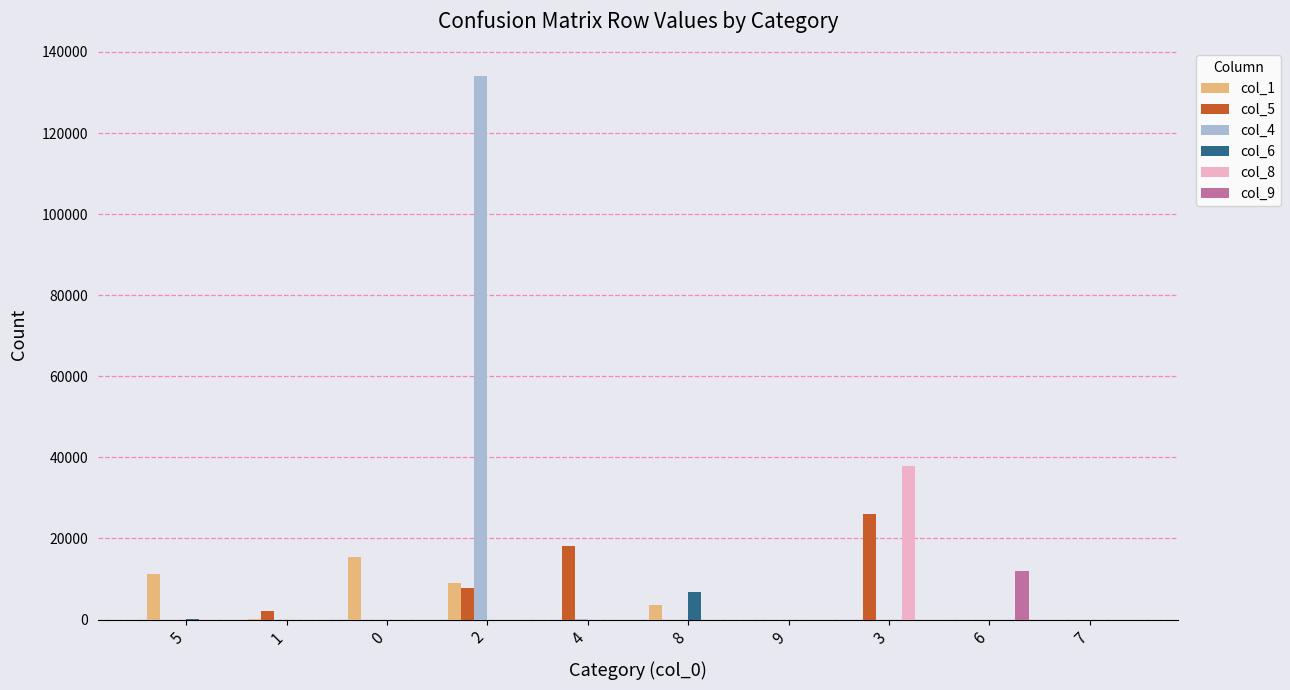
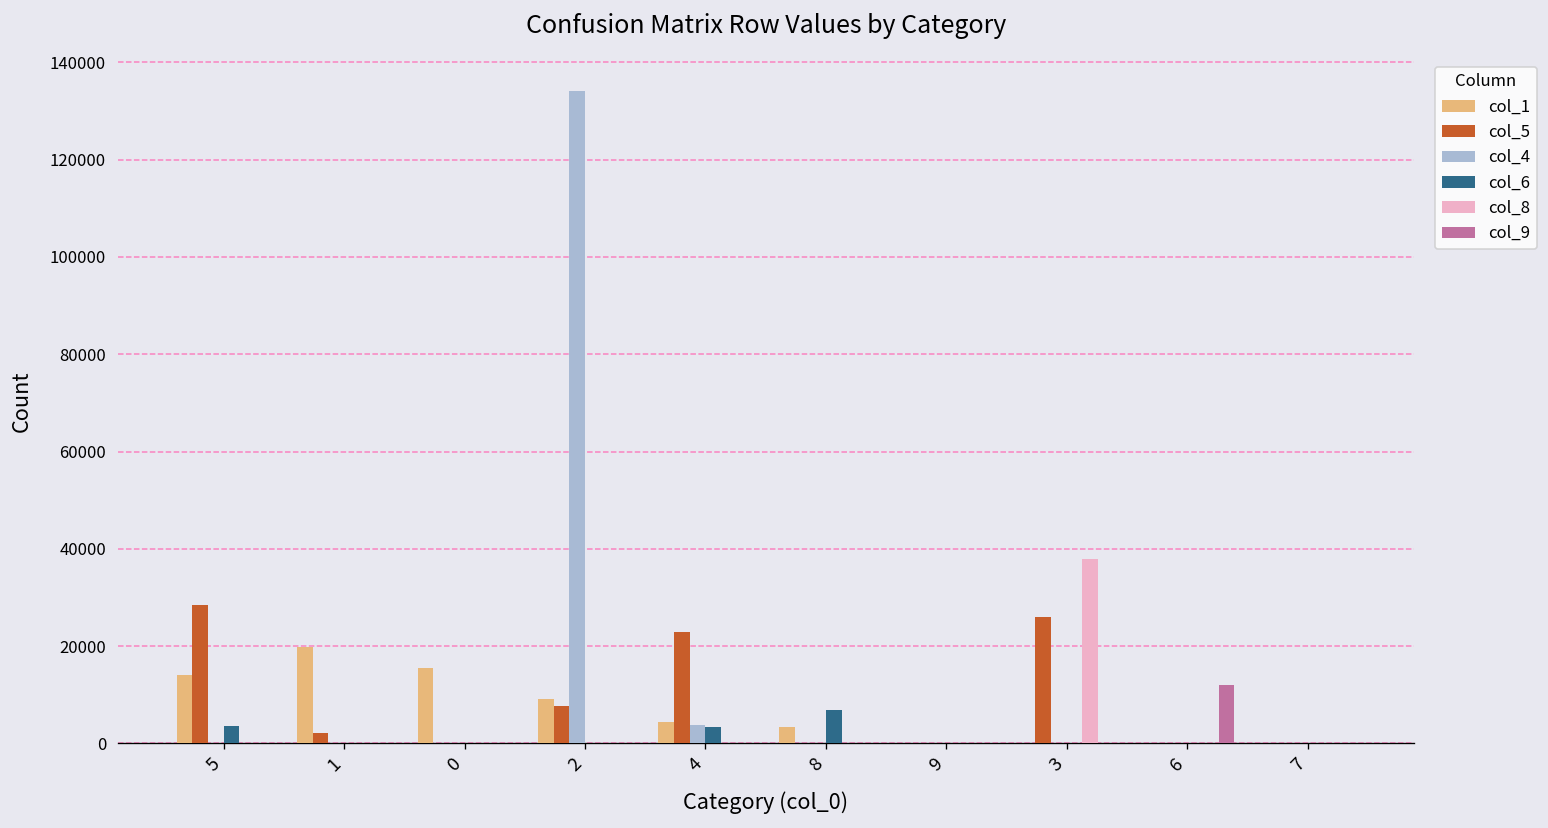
col_1, 5: 11000 -> 14000
col_5, 5: 0 -> 28000
col_6, 5: 0 -> 4000
col_1, 1: 0 -> 20000
col_1, 4: 0 -> 4000
col_5, 4: 18000 -> 23000
col_4, 4: 0 -> 4000
col_6, 4: 0 -> 3000
